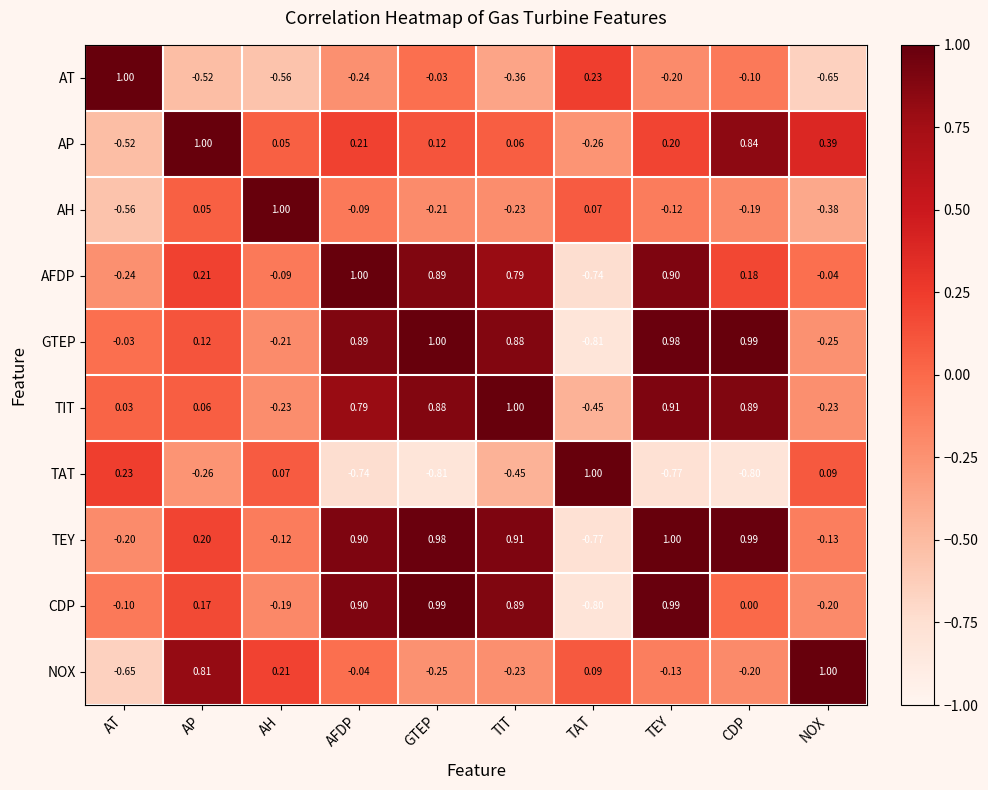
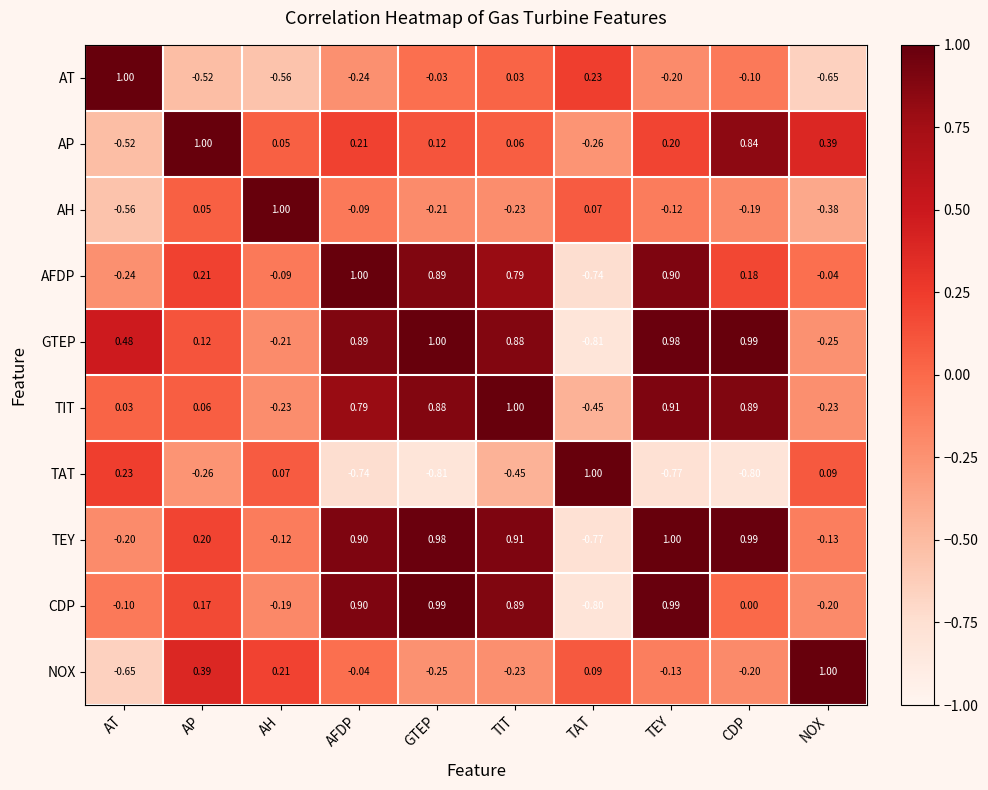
AT, TIT: -0.36 -> 0.03
GTEP, AT: -0.03 -> 0.48
NOX, AP: 0.81 -> 0.39
